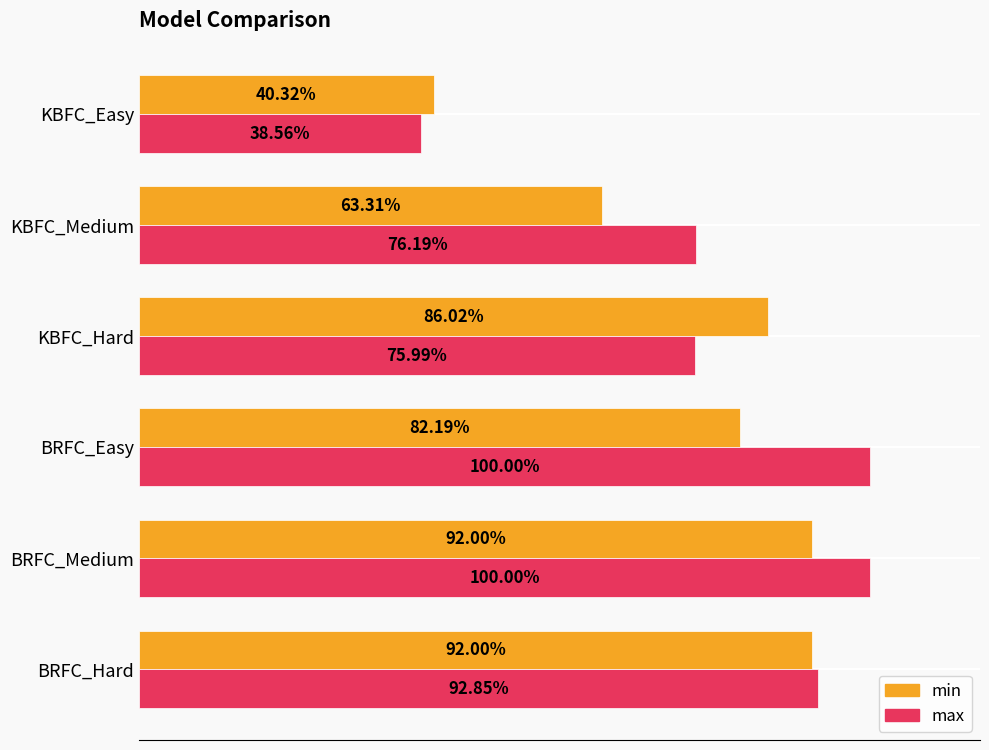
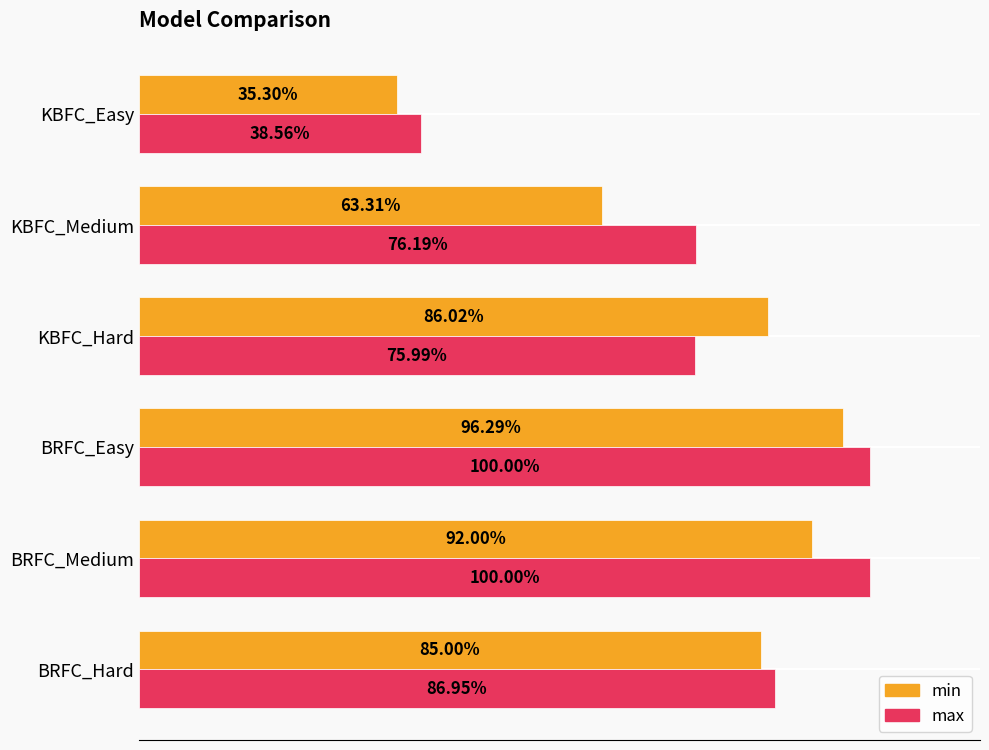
min, KBFC_Easy: 40.32% -> 35.30%
min, BRFC_Easy: 82.19% -> 96.29%
min, BRFC_Hard: 92.00% -> 85.00%
max, BRFC_Hard: 92.85% -> 86.95%
